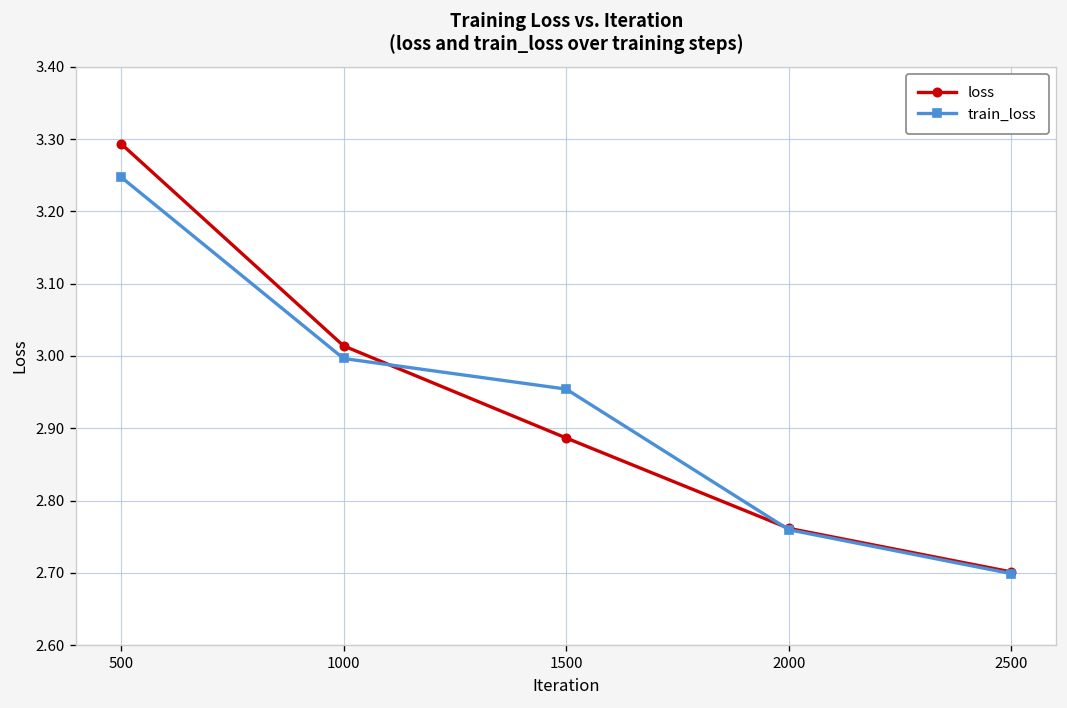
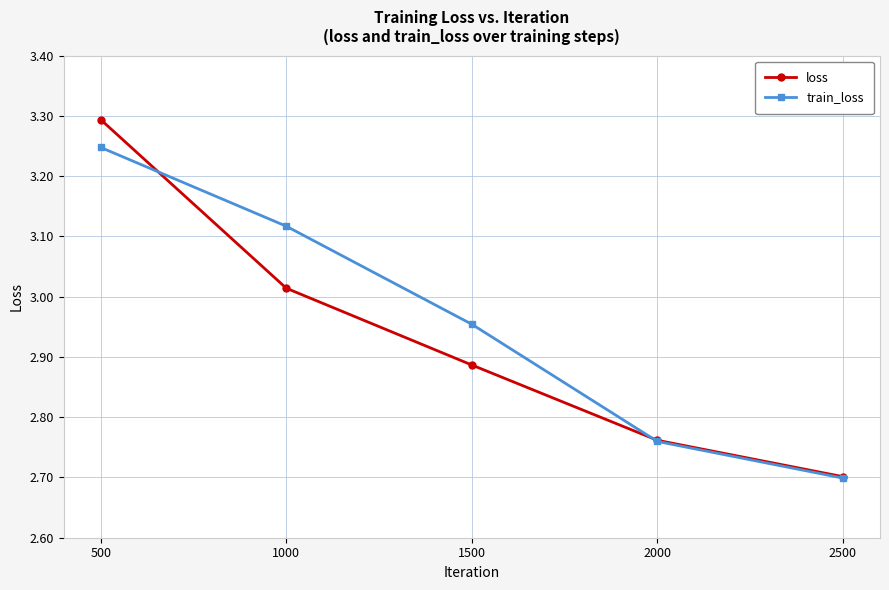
train_loss, 1000: 3.00 -> 3.12
